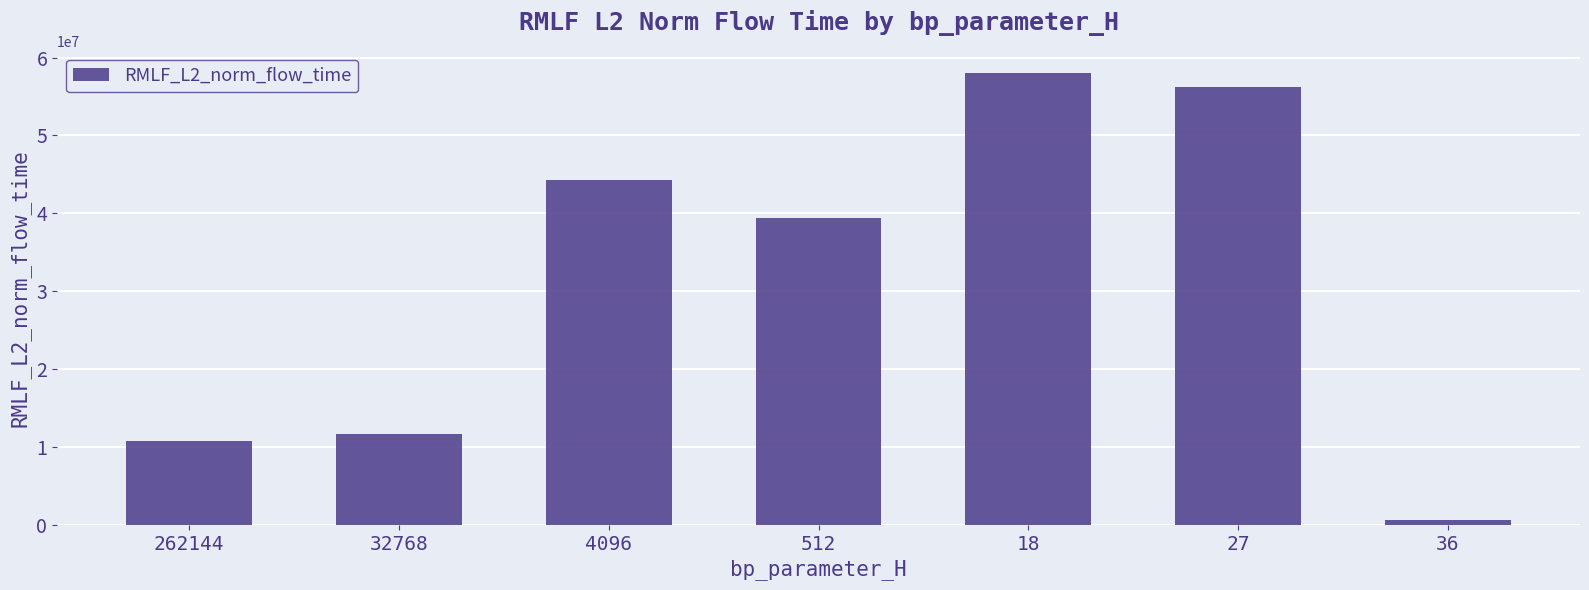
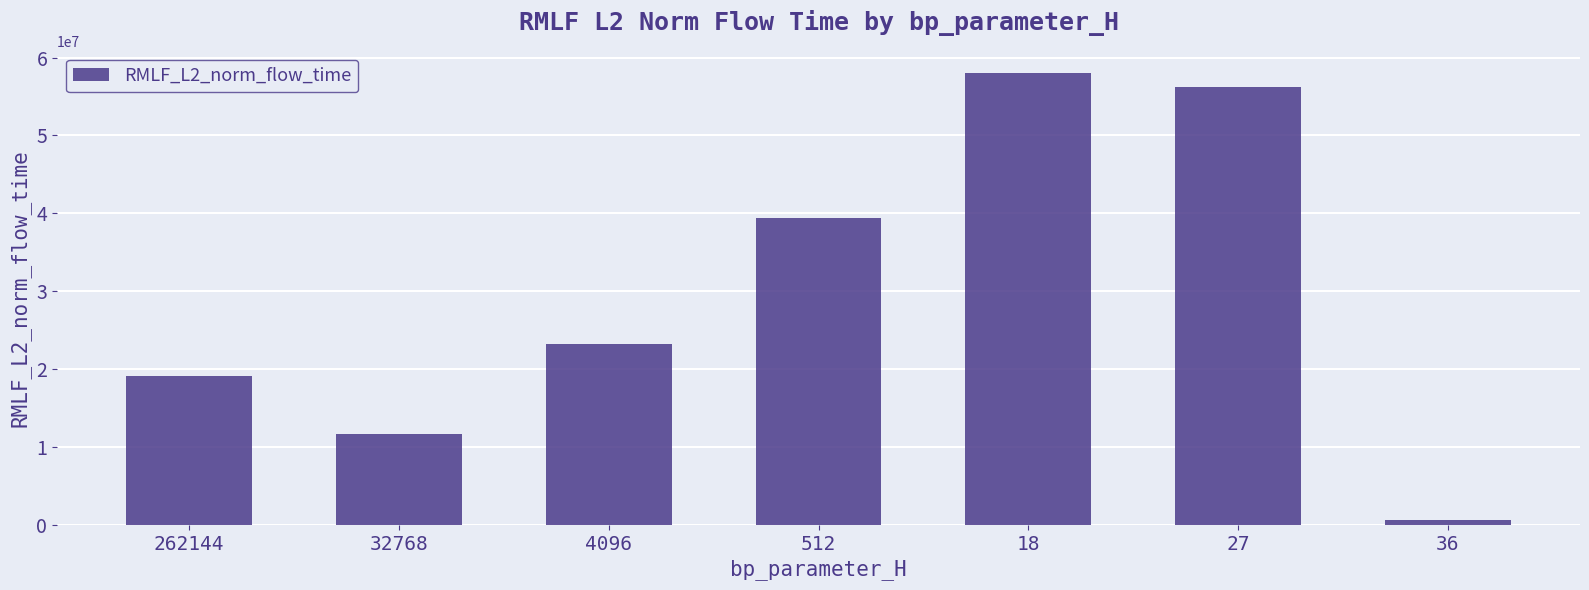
262144: 11000000 -> 19000000
4096: 44000000 -> 23000000
